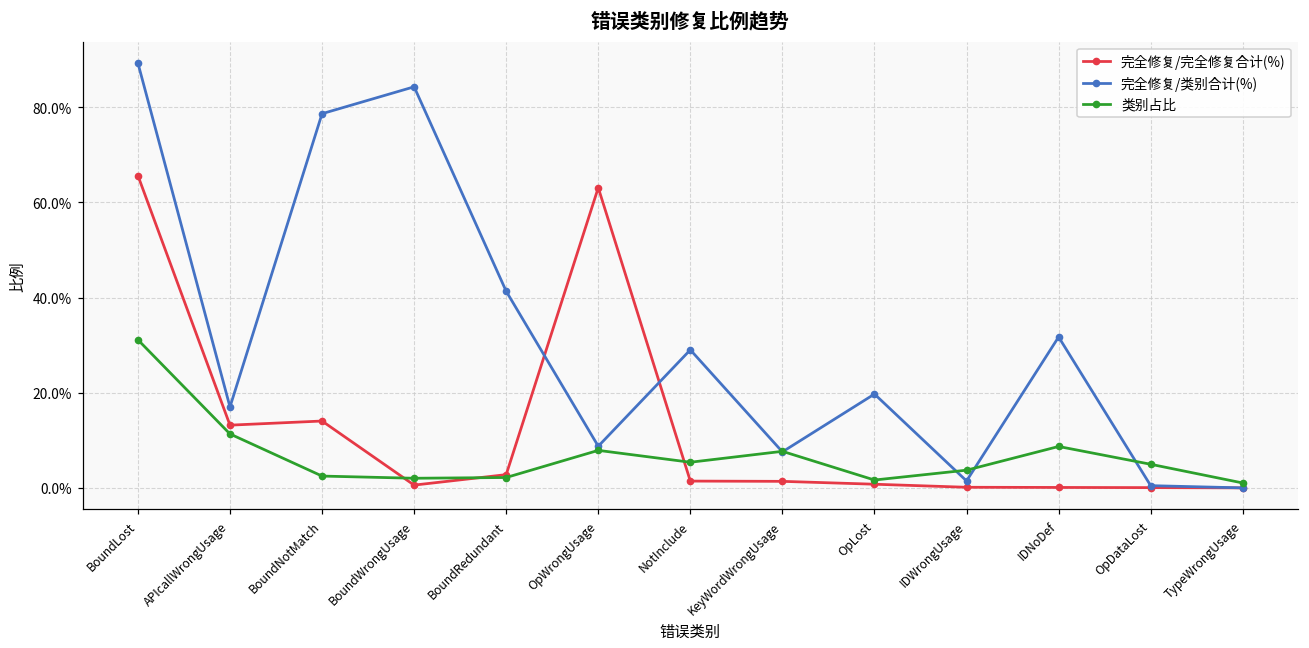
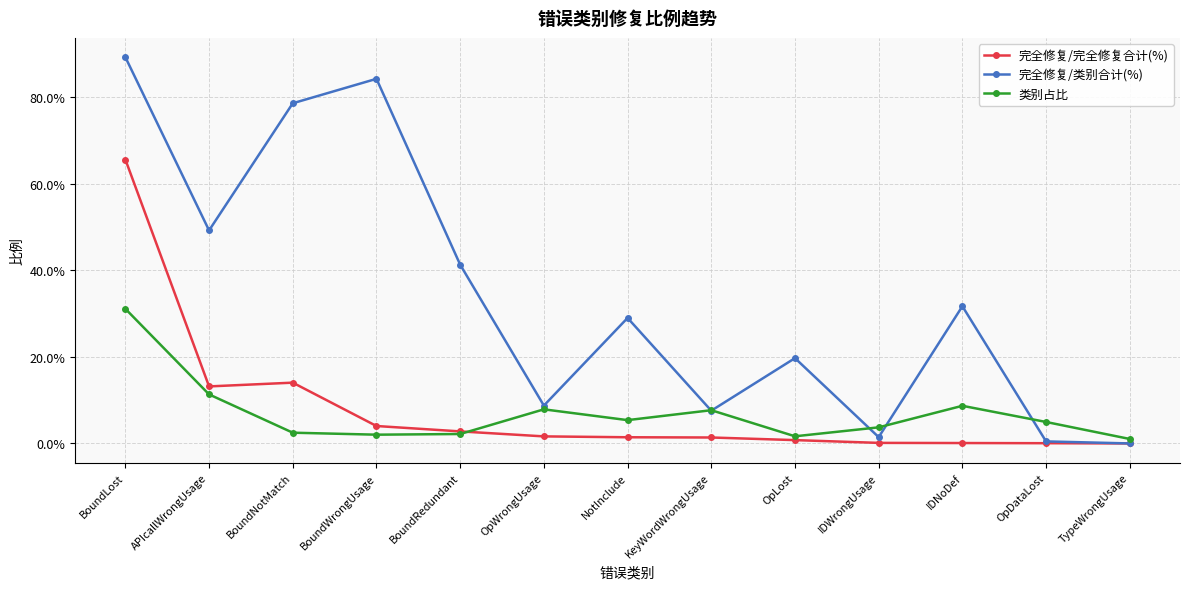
完全修复/类别合计(%), APIcallWrongUsage: 17% -> 49%
完全修复/完全修复合计(%), BoundWrongUsage: 1% -> 4%
完全修复/完全修复合计(%), OpWrongUsage: 63% -> 2%
